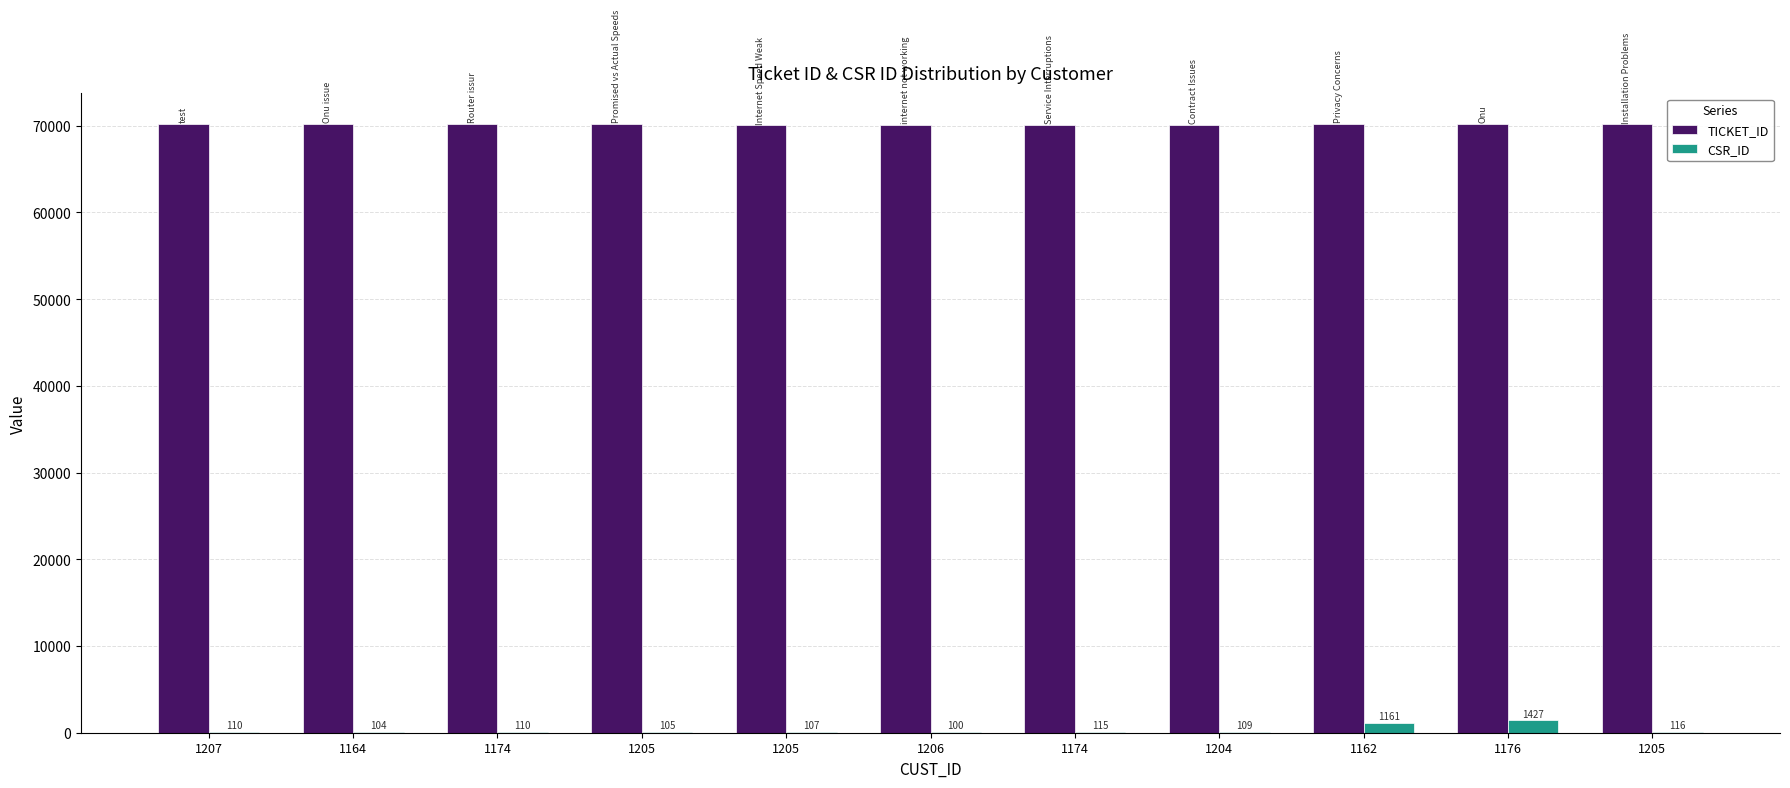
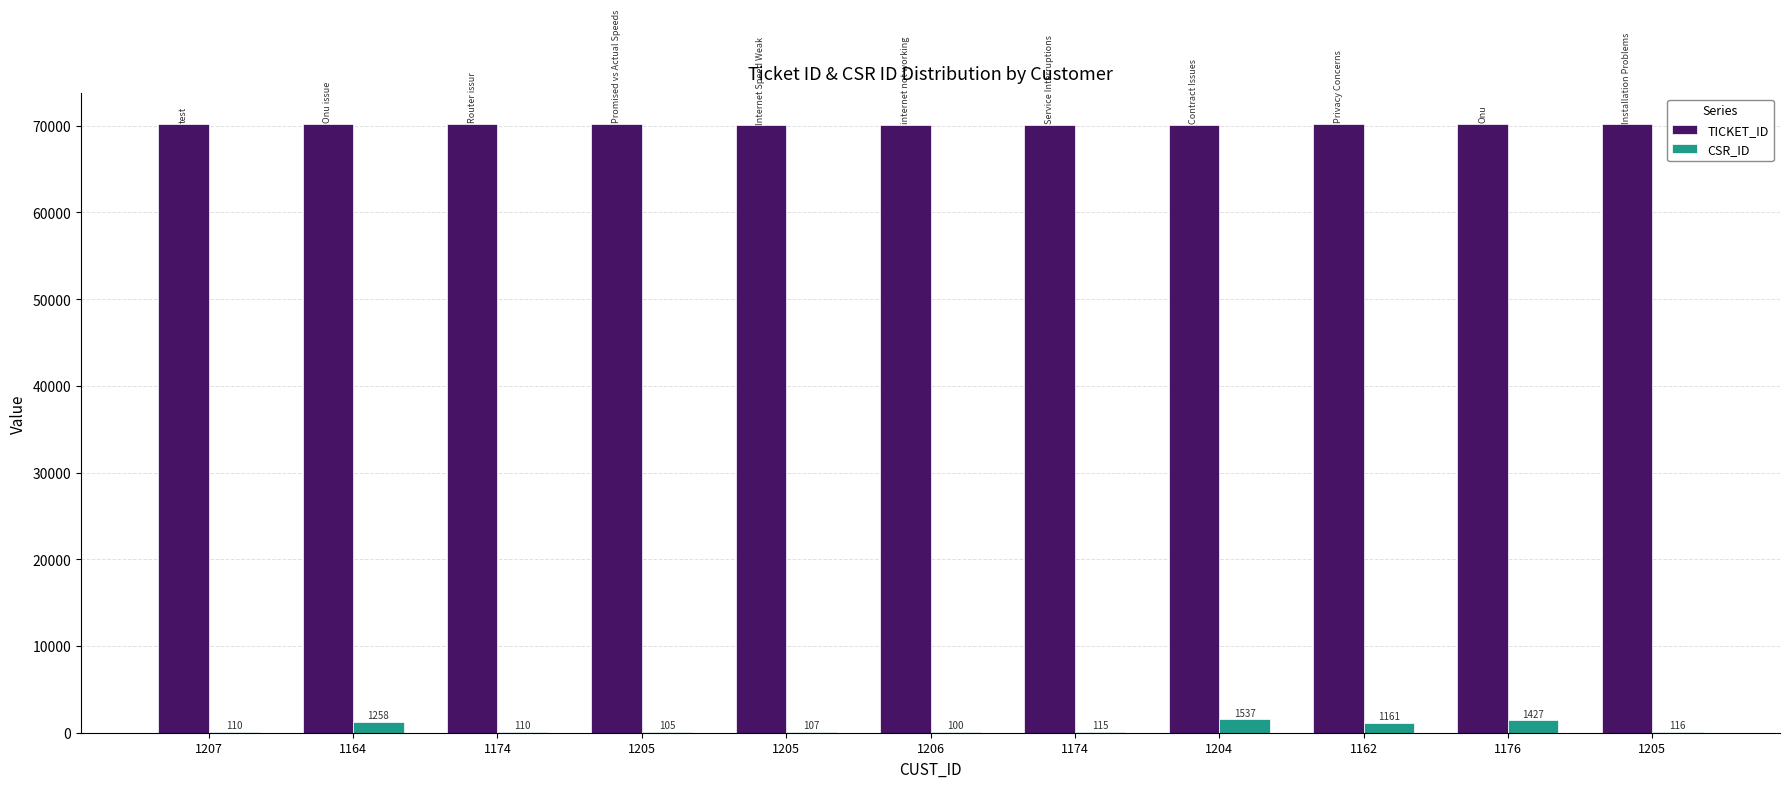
CSR_ID, 1164: 104 -> 1258
CSR_ID, 1204: 109 -> 1537
